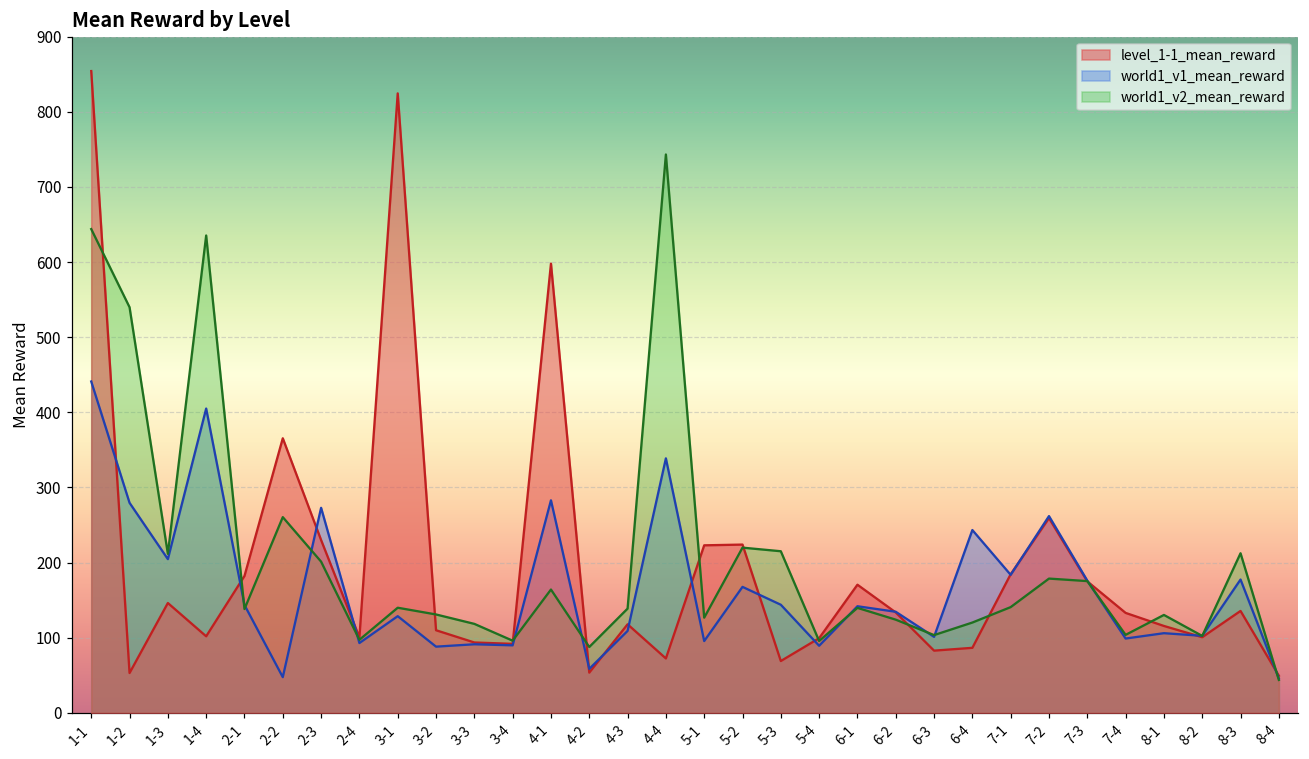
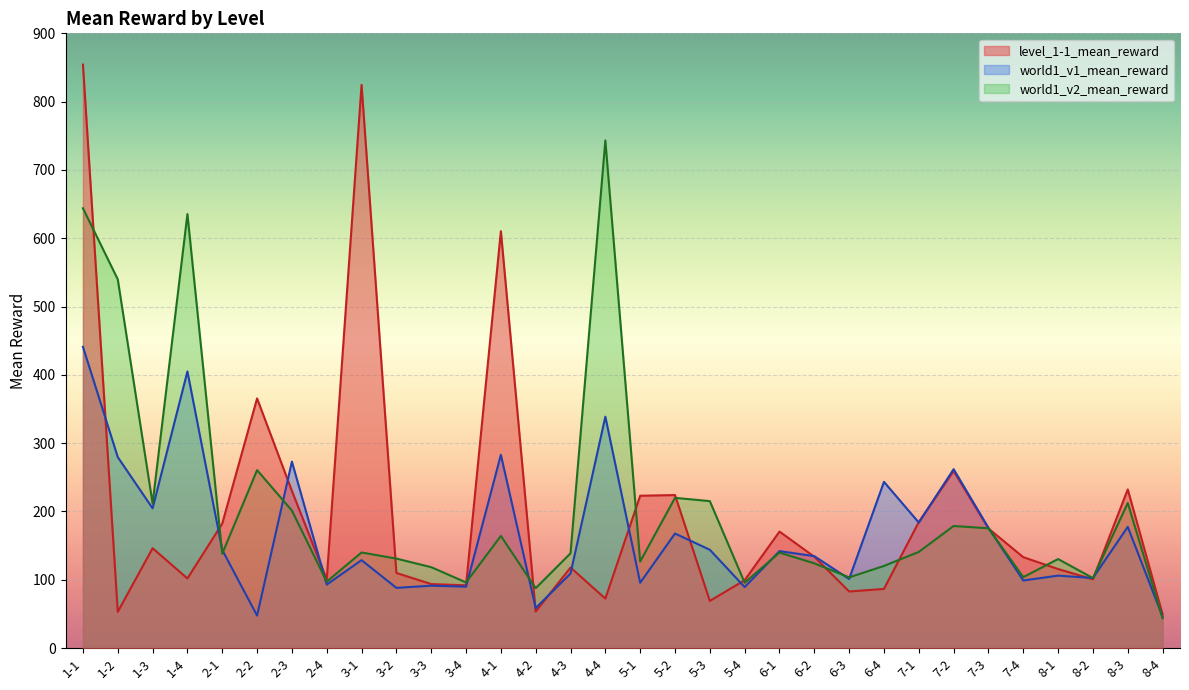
level_1-1_mean_reward, 4-1: 600 -> 610
level_1-1_mean_reward, 8-3: 140 -> 230
